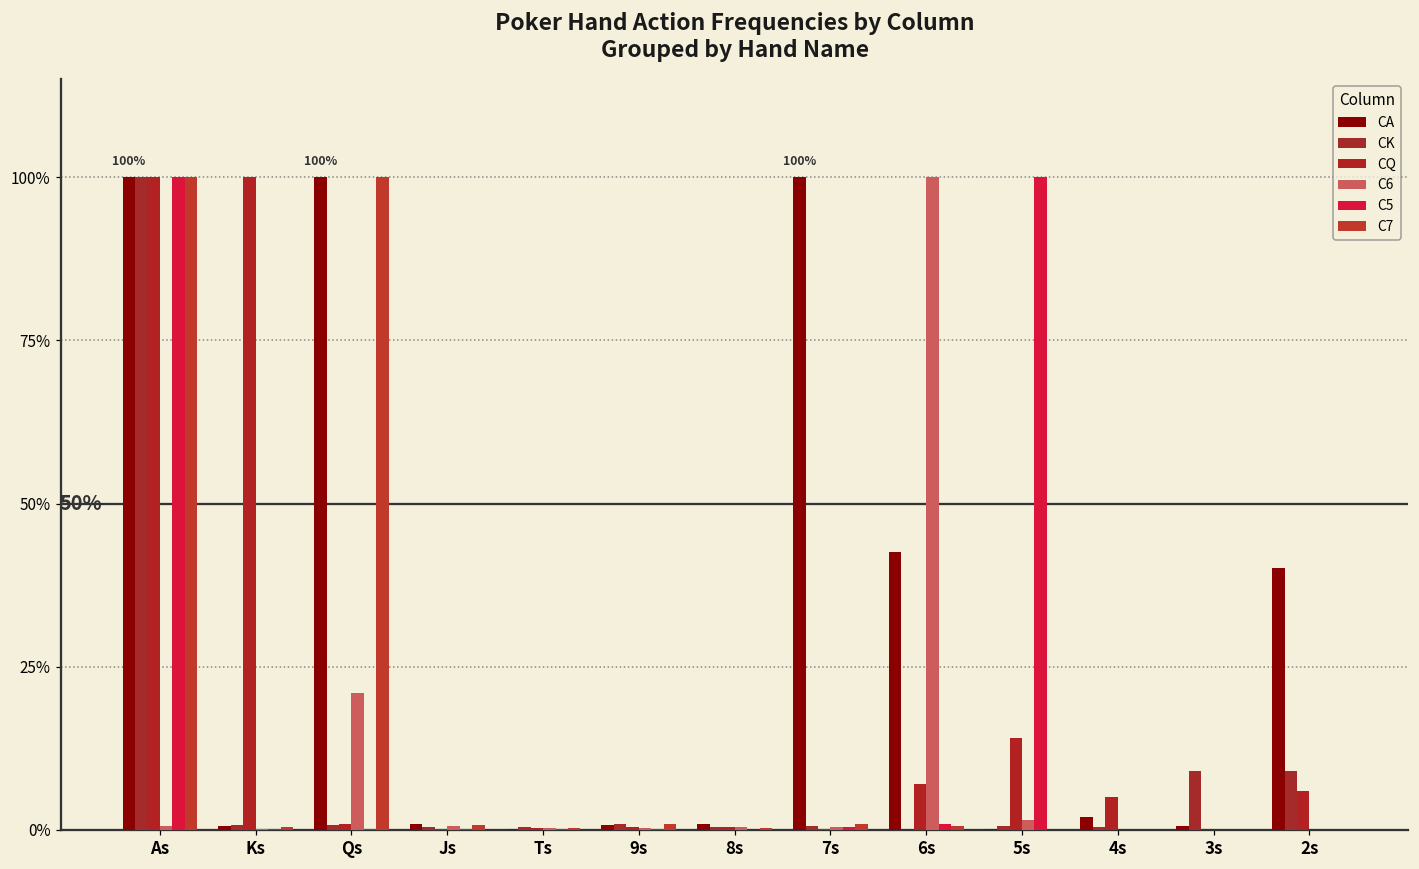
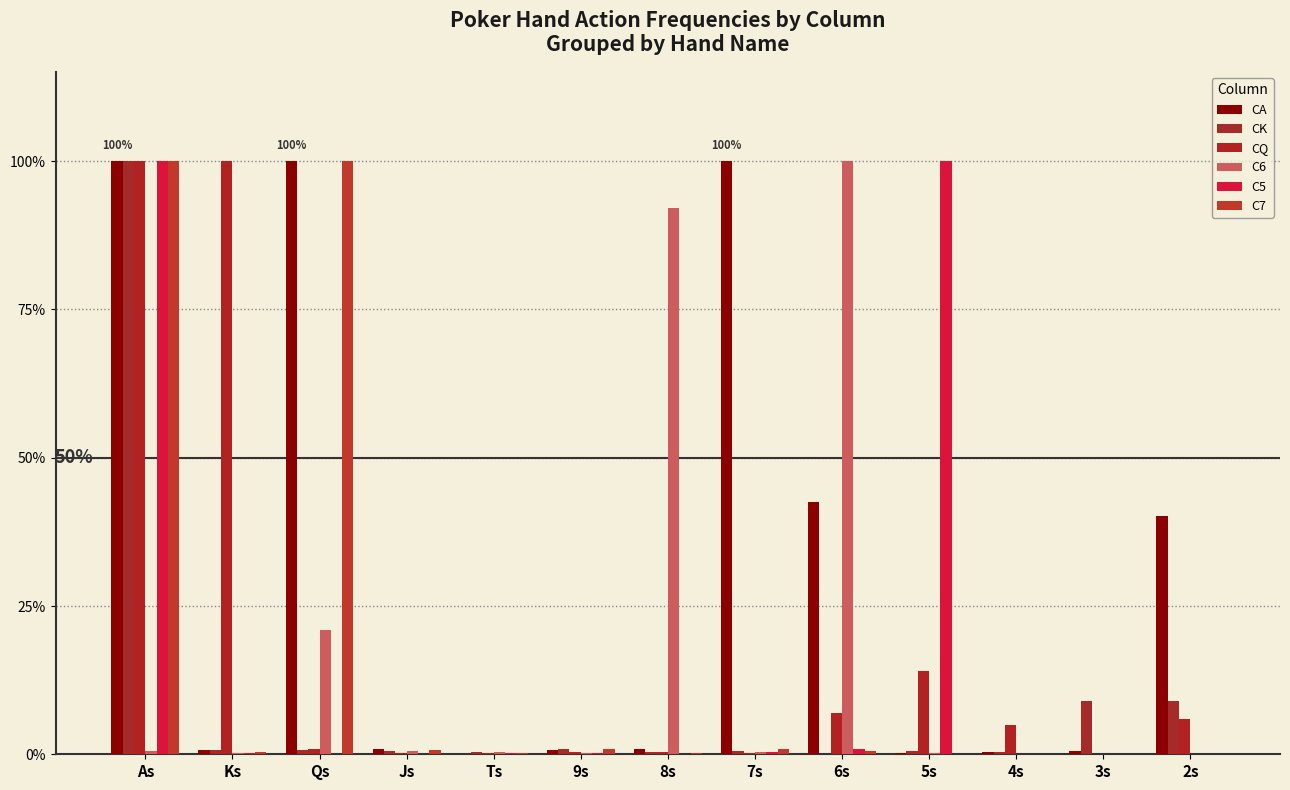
C6, 8s: 0% -> 92%
C6, 5s: 2% -> 0%
CA, 4s: 2% -> 0%
